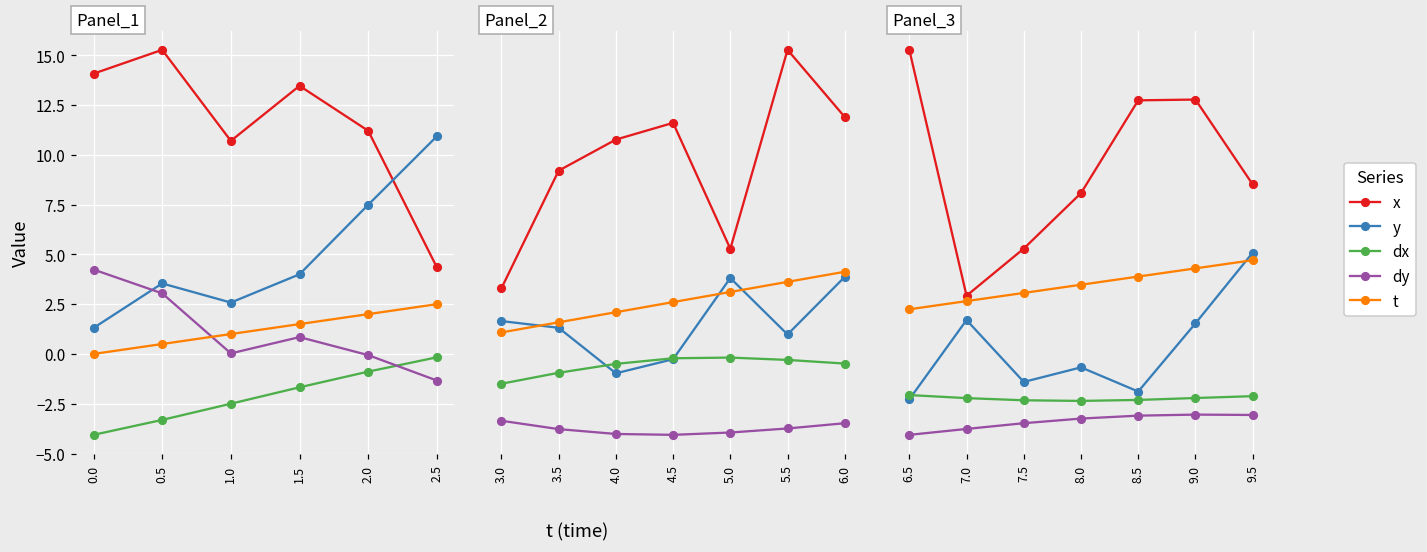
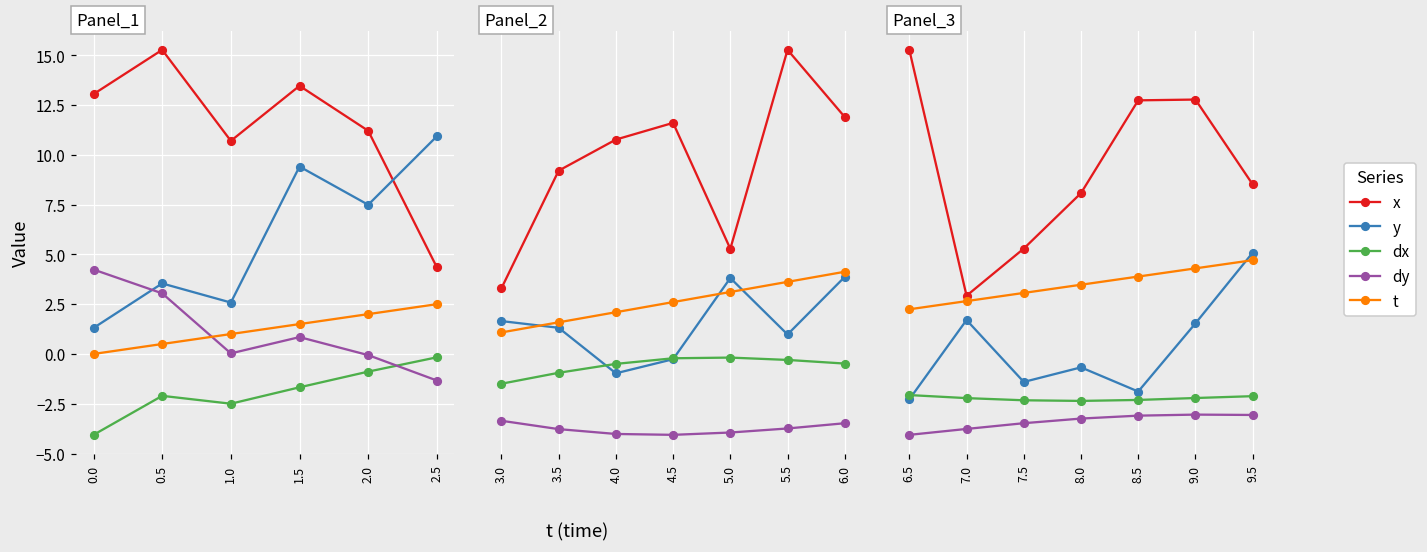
Panel_1, x, 0.0: 14.1 -> 13.0
Panel_1, dx, 0.5: -3.3 -> -2.1
Panel_1, y, 1.5: 4.0 -> 9.4
